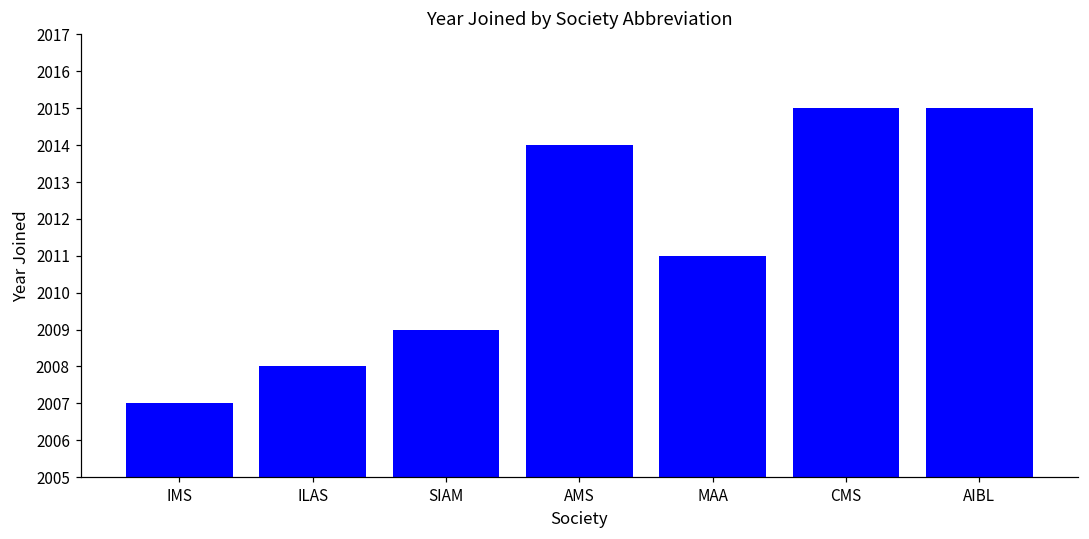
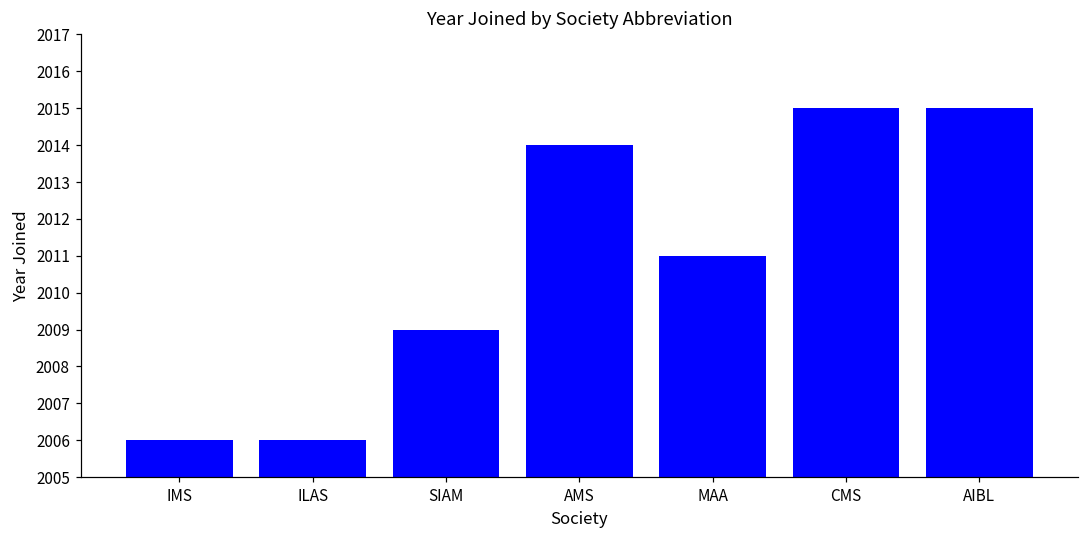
IMS: 2007 -> 2006
ILAS: 2008 -> 2006
